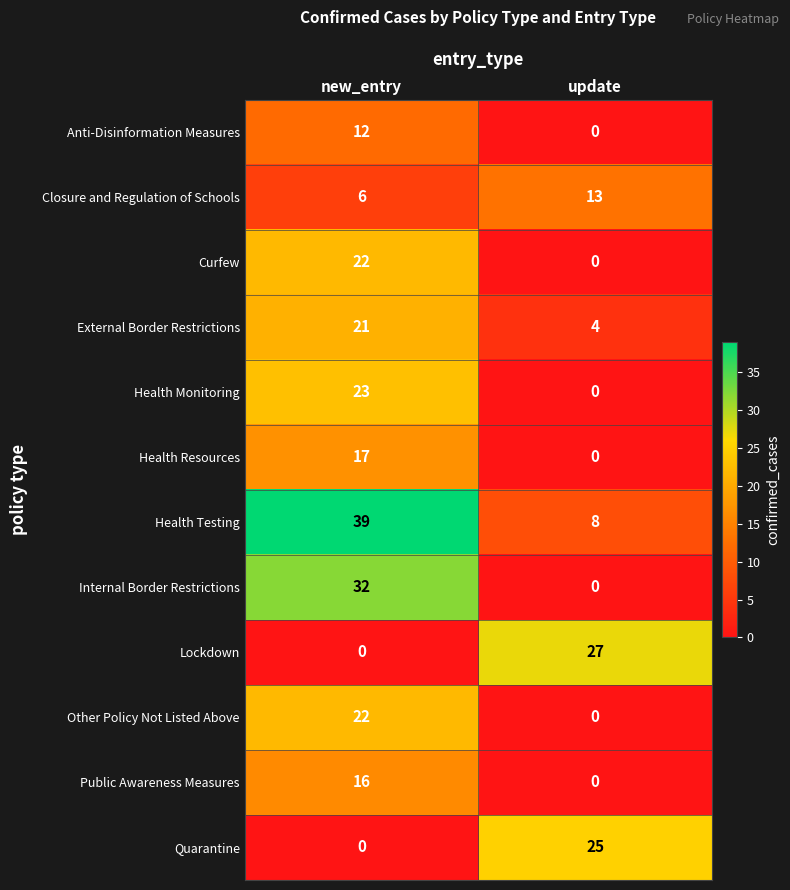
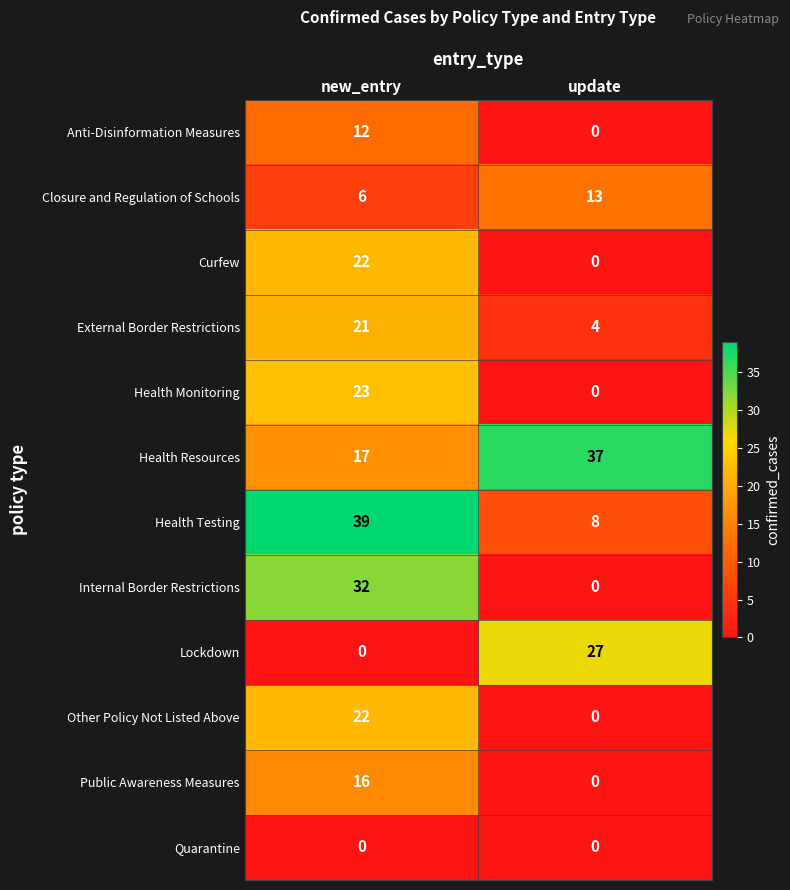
Health Resources, update: 0 -> 37
Quarantine, update: 25 -> 0
